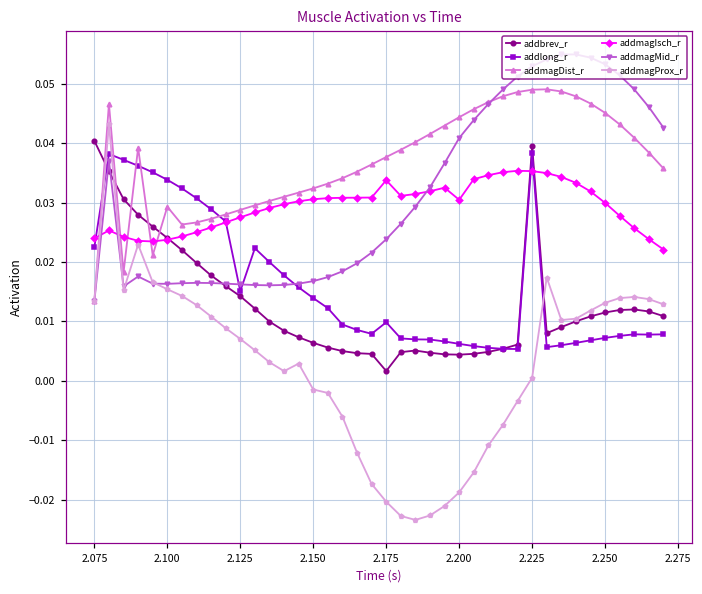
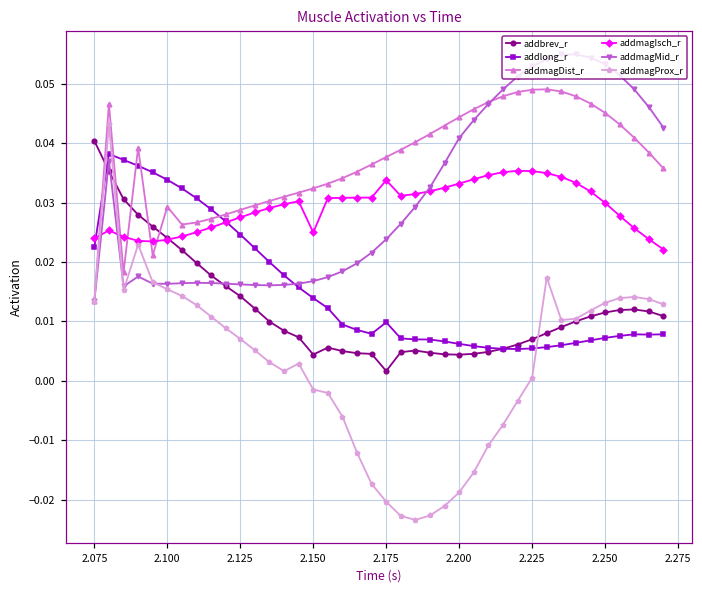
addlong_r, 2.125: 0.015 -> 0.025
addbrev_r, 2.150: 0.006 -> 0.004
addmagIsch_r, 2.150: 0.031 -> 0.025
addmagIsch_r, 2.200: 0.030 -> 0.033
addbrev_r, 2.225: 0.039 -> 0.007
addlong_r, 2.225: 0.038 -> 0.005
